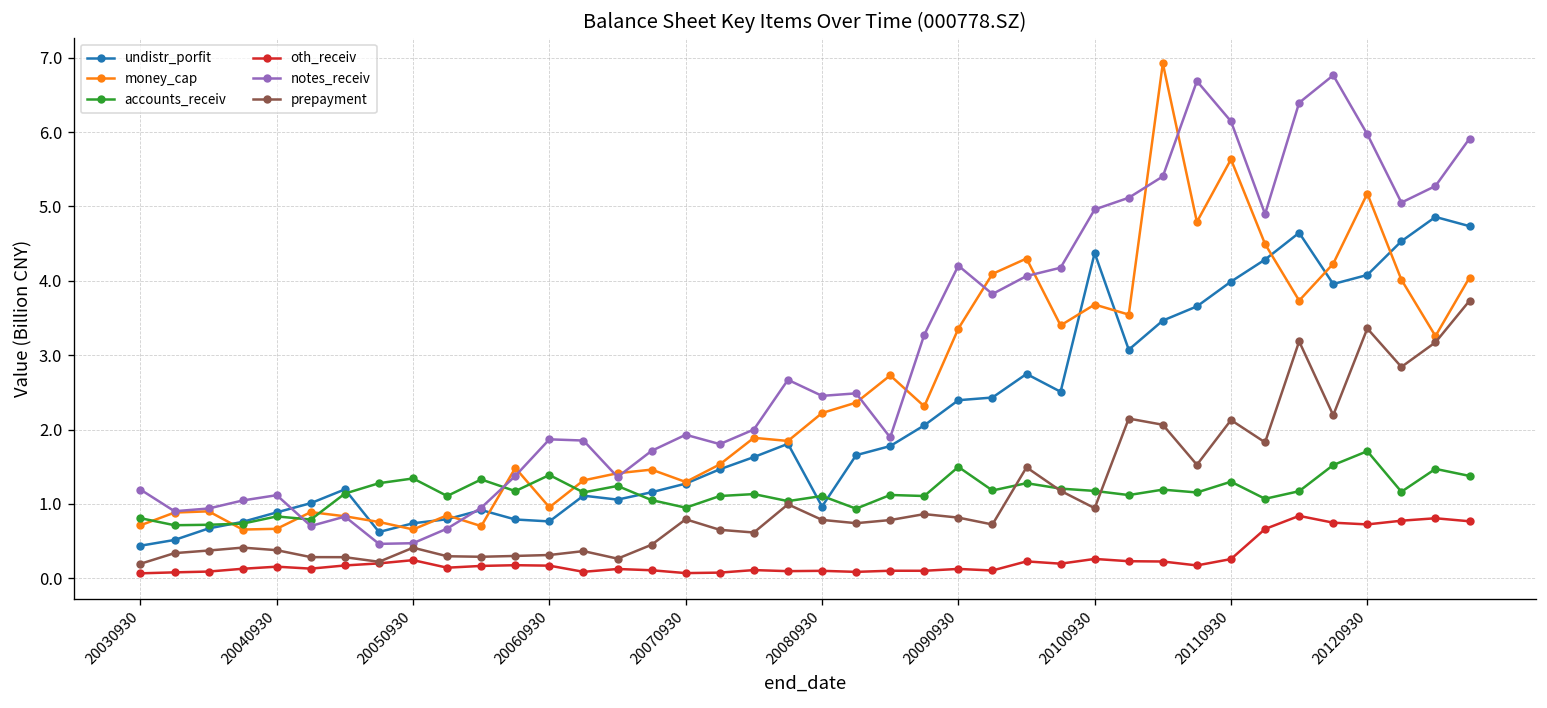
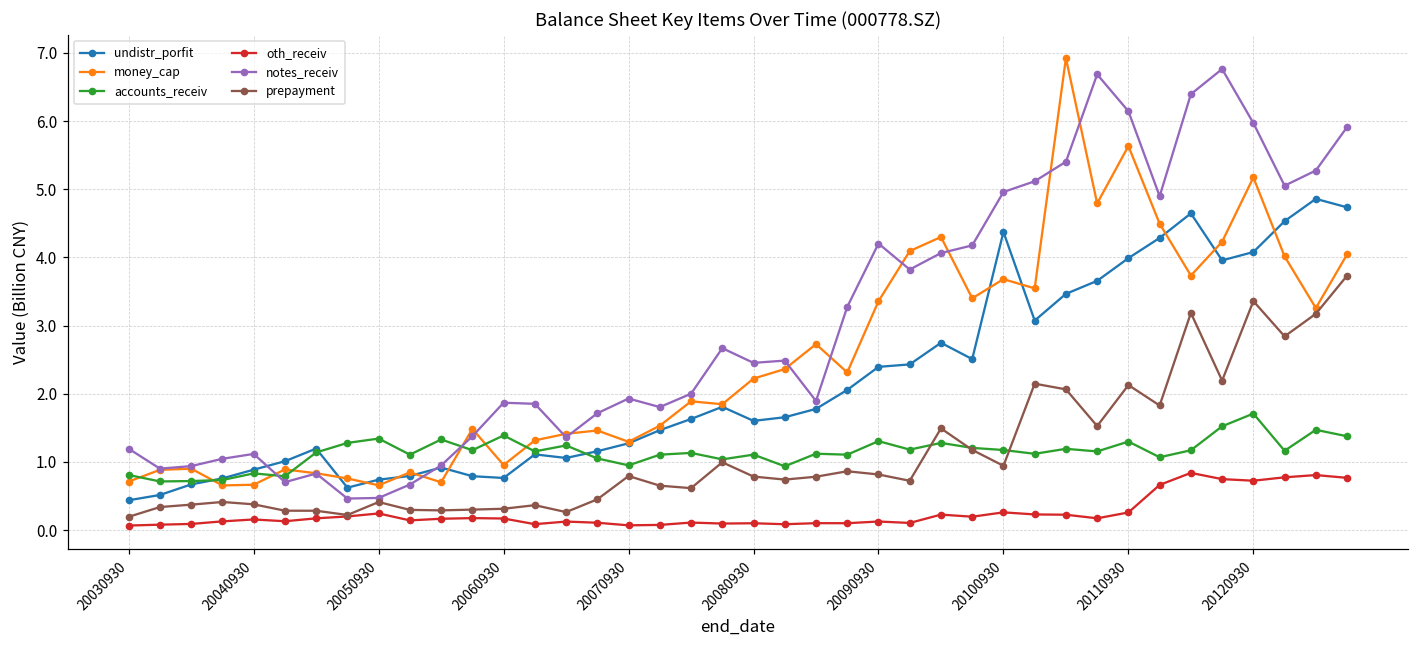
undistr_porfit, 20080930: 1.0 -> 1.6
accounts_receiv, 20090930: 1.5 -> 1.3
